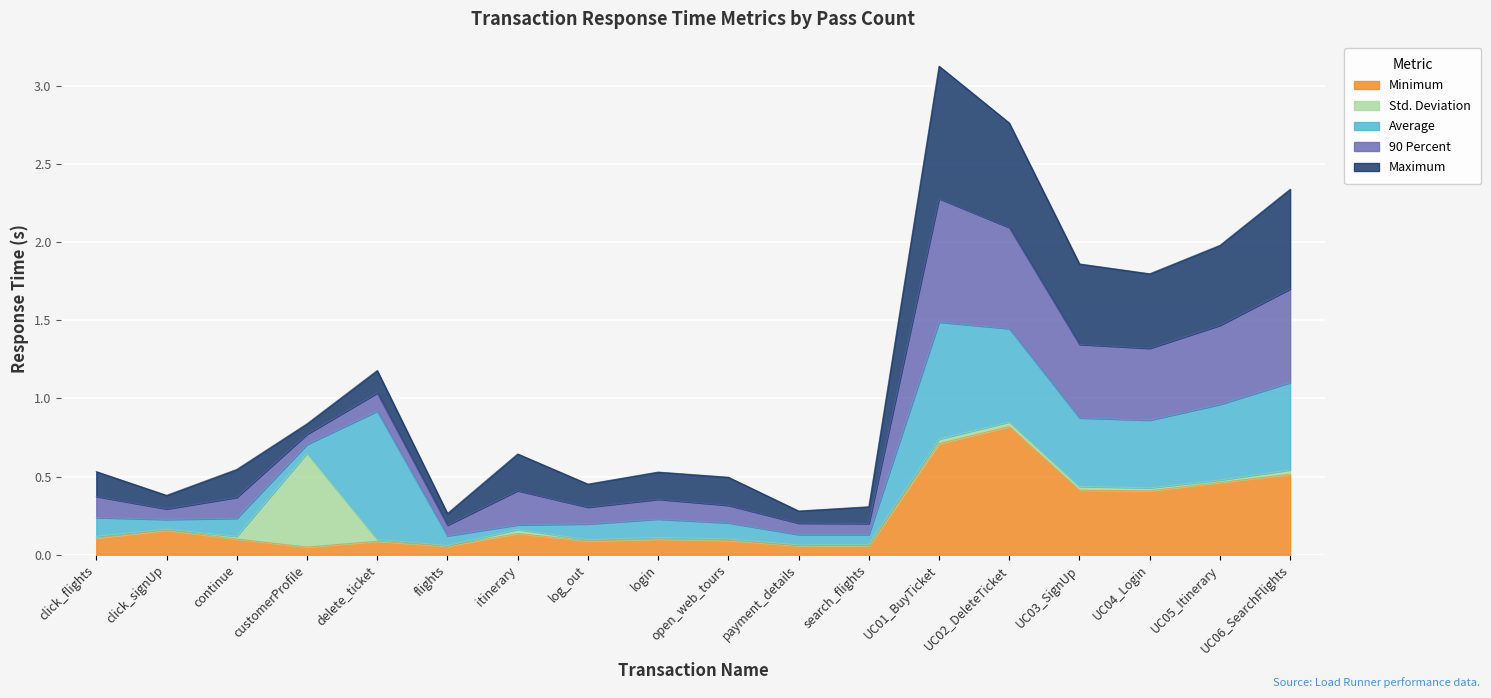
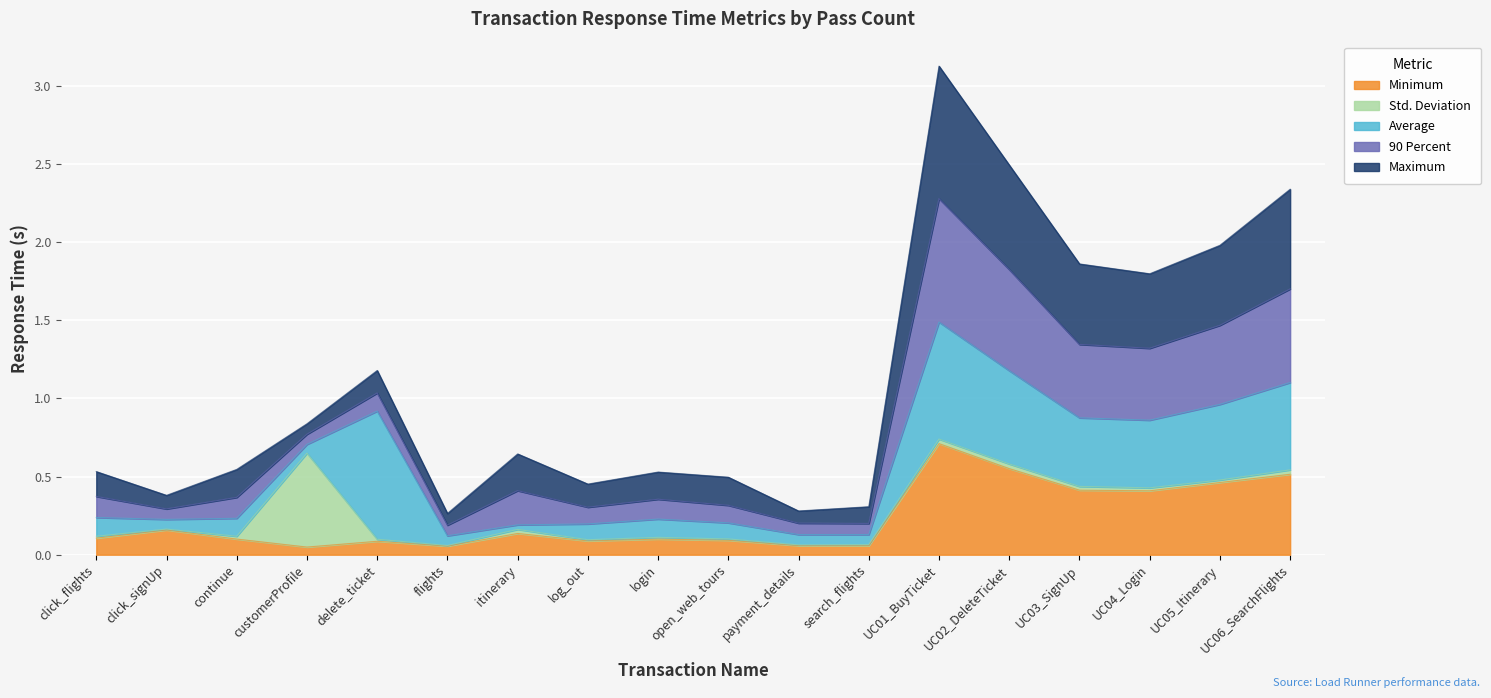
Minimum, UC02_DeleteTicket: 0.82 -> 0.55
